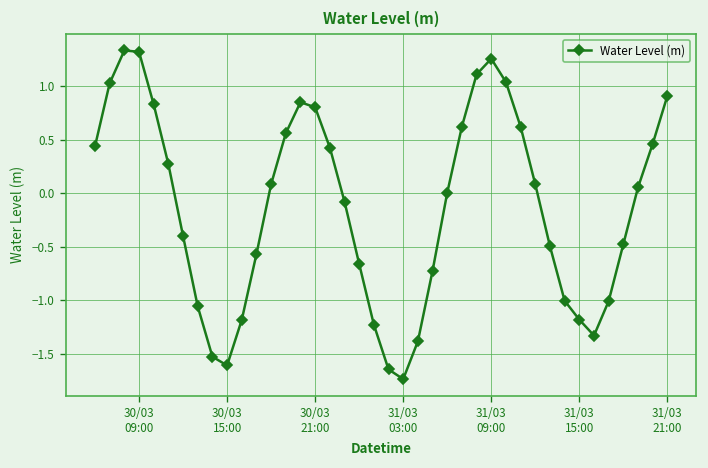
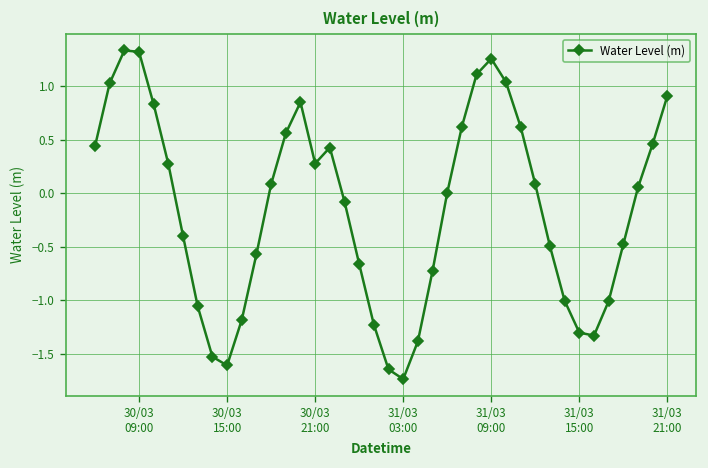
30/03 21:00: 0.8 -> 0.3
31/03 15:00: -1.2 -> -1.3
